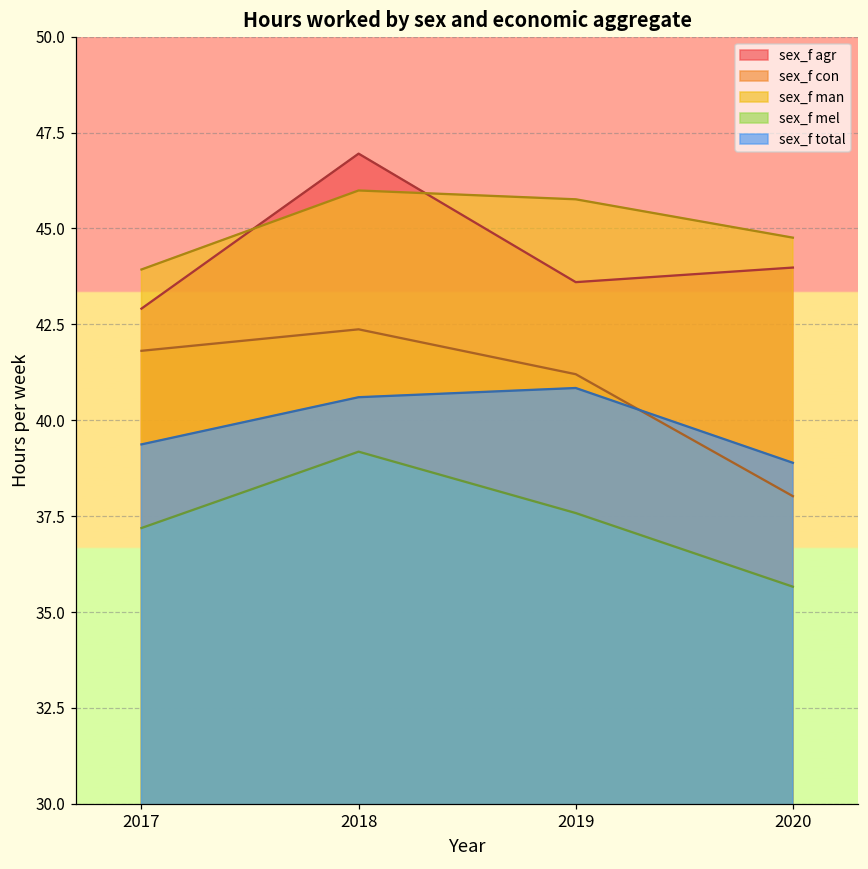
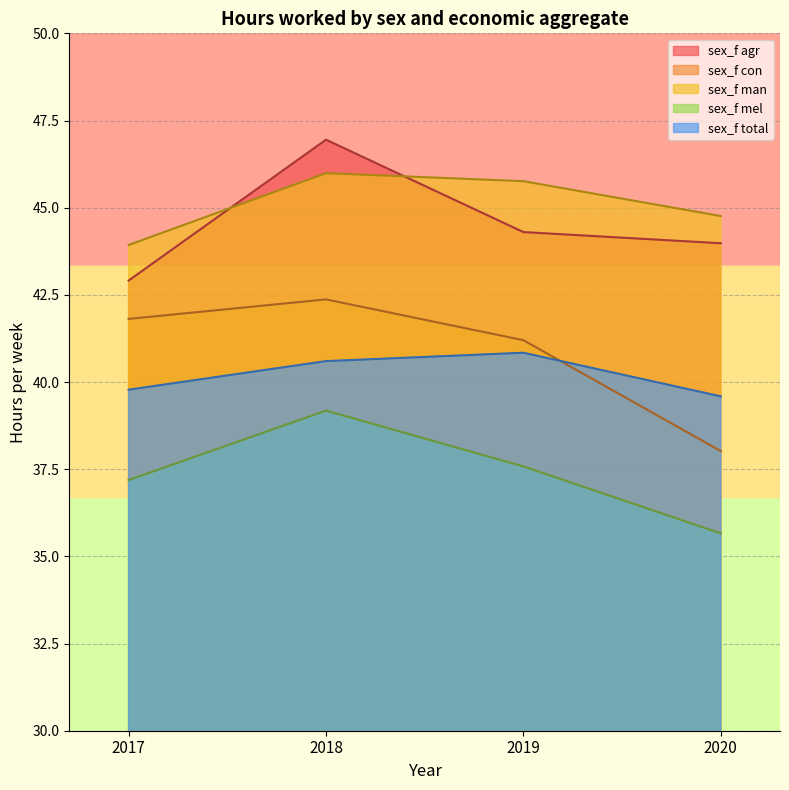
sex_f total, 2017: 39.4 -> 39.8
sex_f agr, 2019: 43.6 -> 44.3
sex_f total, 2020: 38.9 -> 39.6
